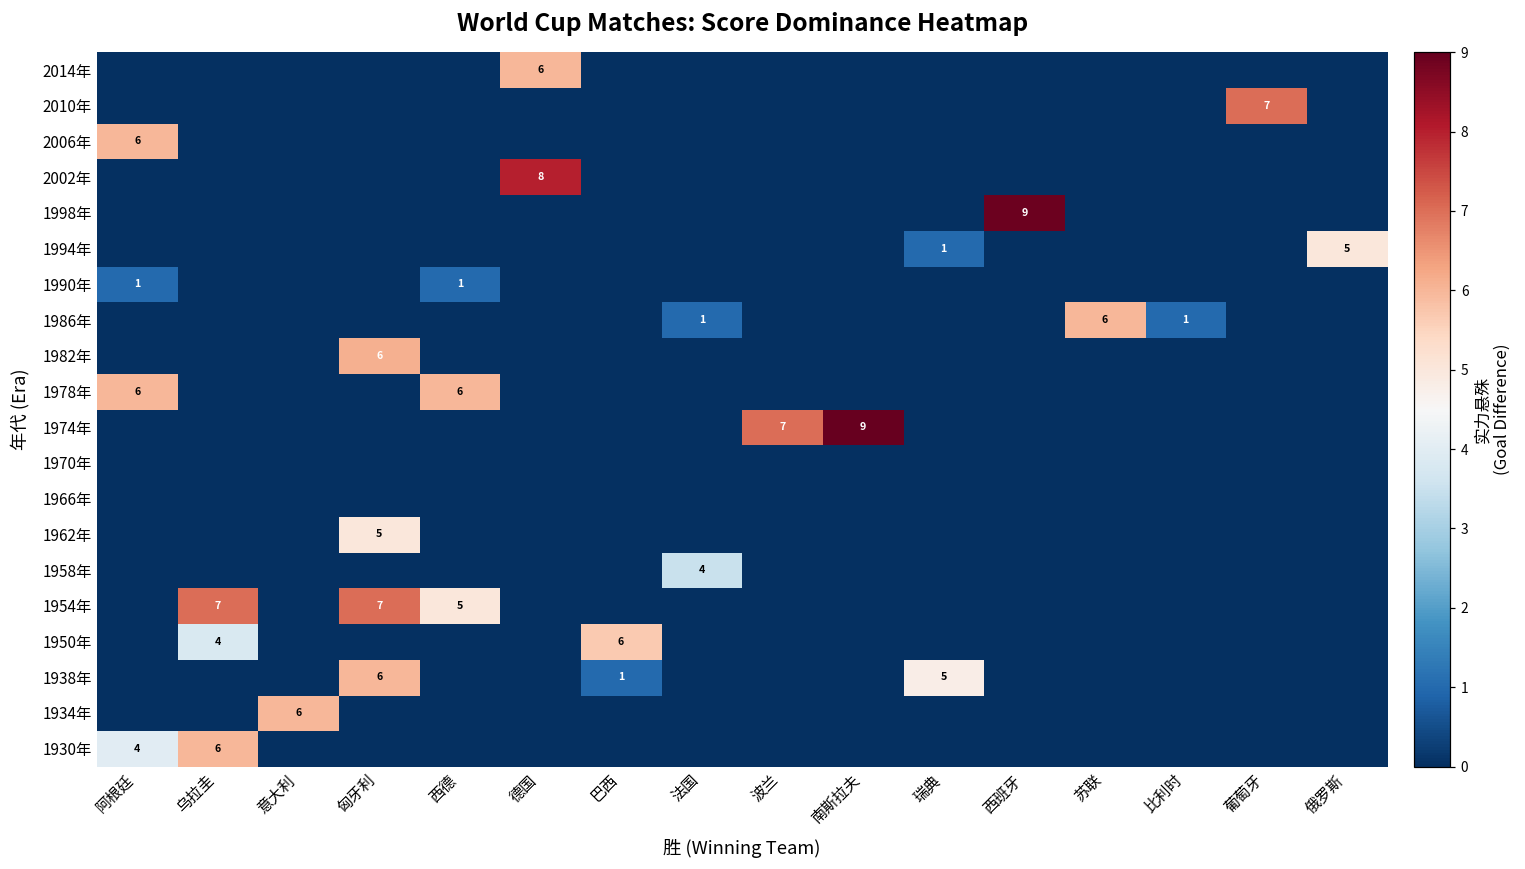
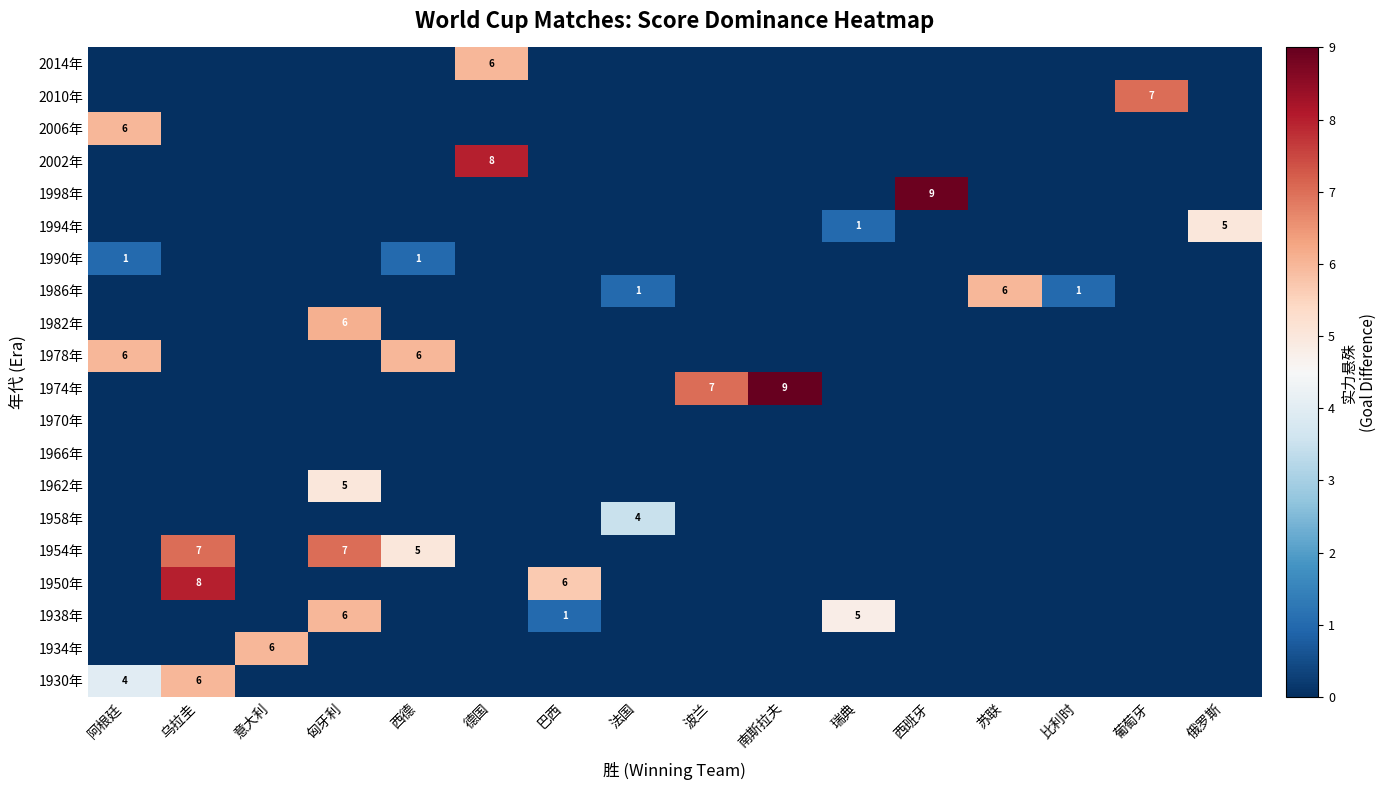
1950年, 乌拉圭: 4 -> 8
